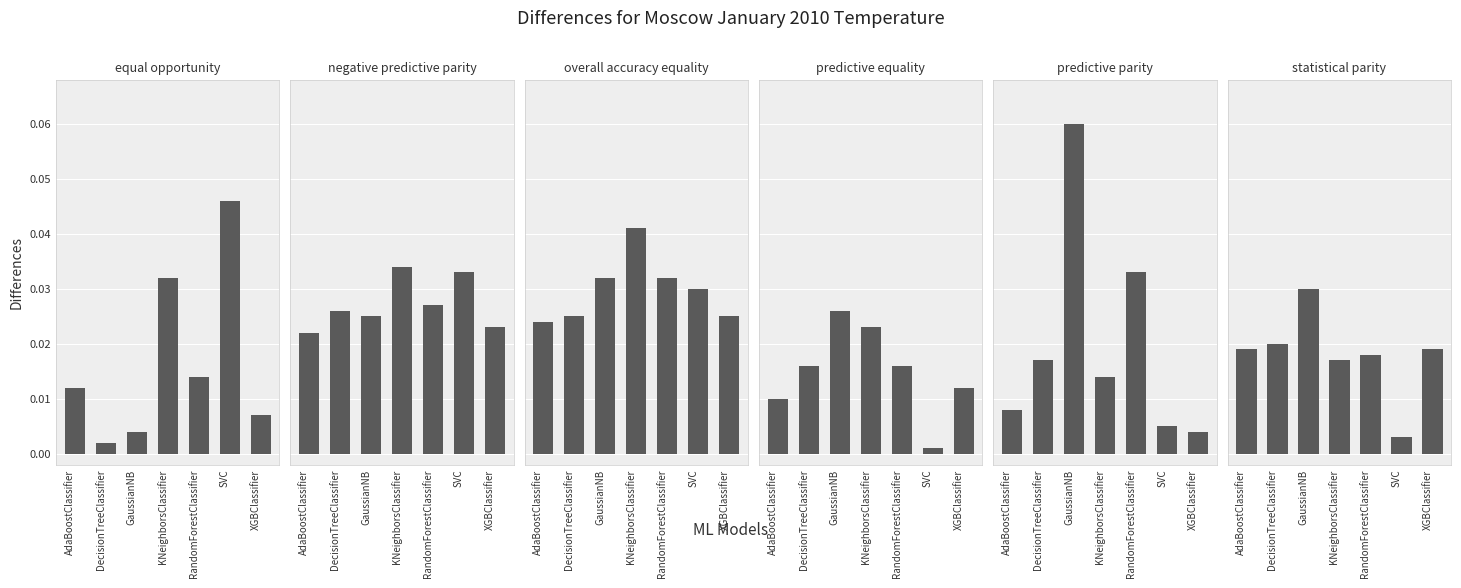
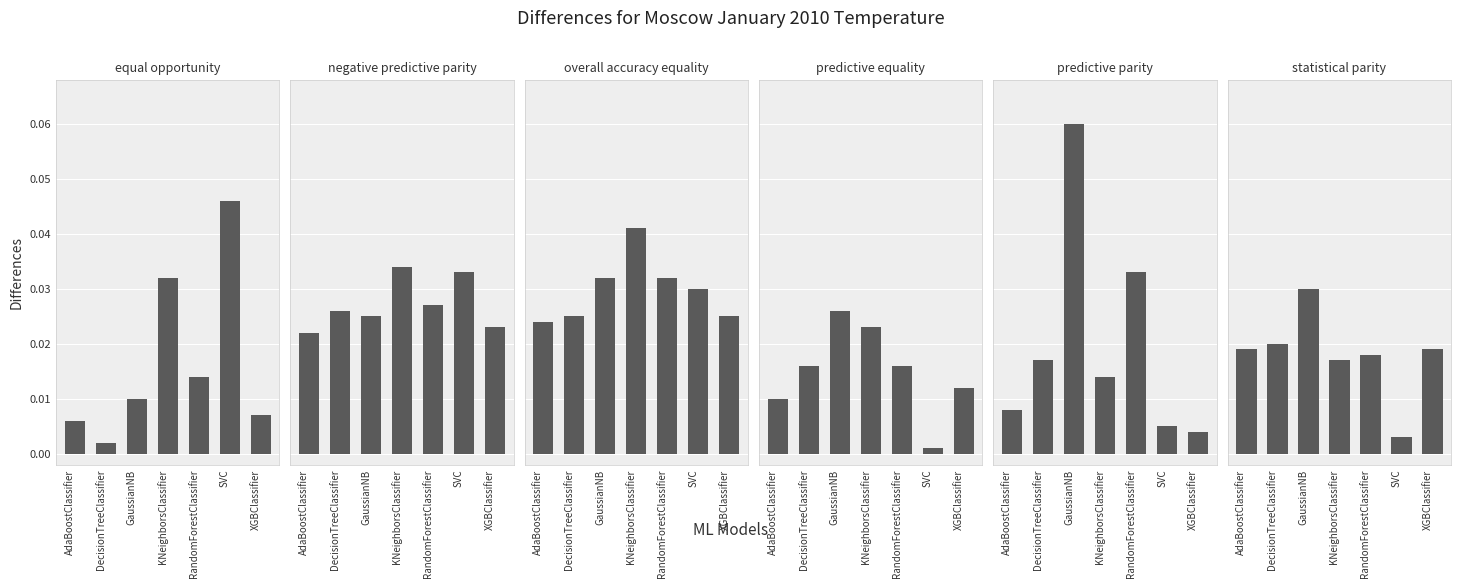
equal opportunity, AdaBoostClassifier: 0.012 -> 0.006
equal opportunity, GaussianNB: 0.004 -> 0.010
